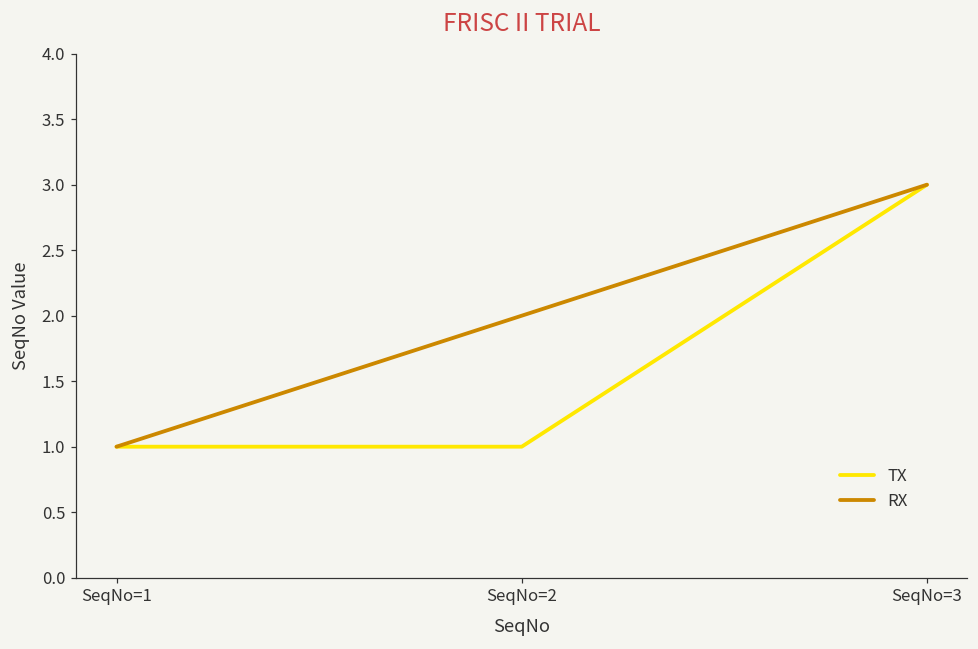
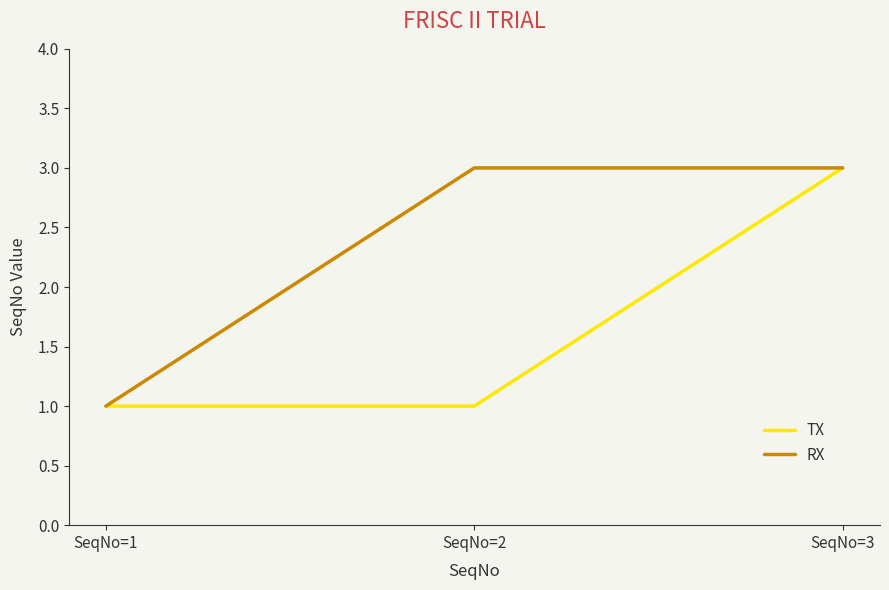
RX, SeqNo=2: 2 -> 3
